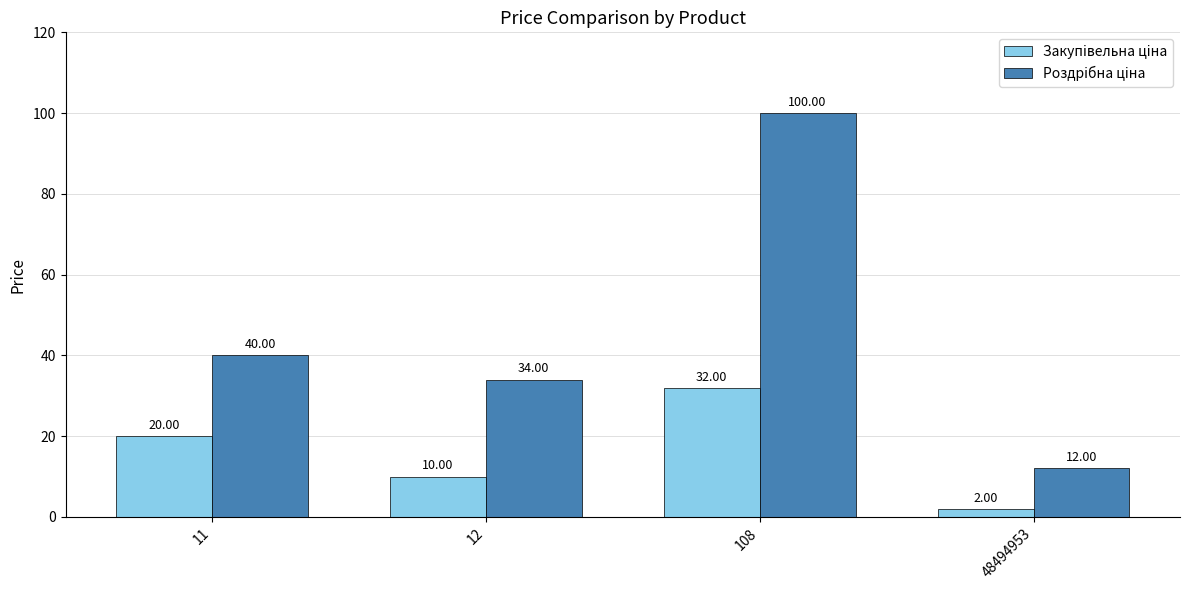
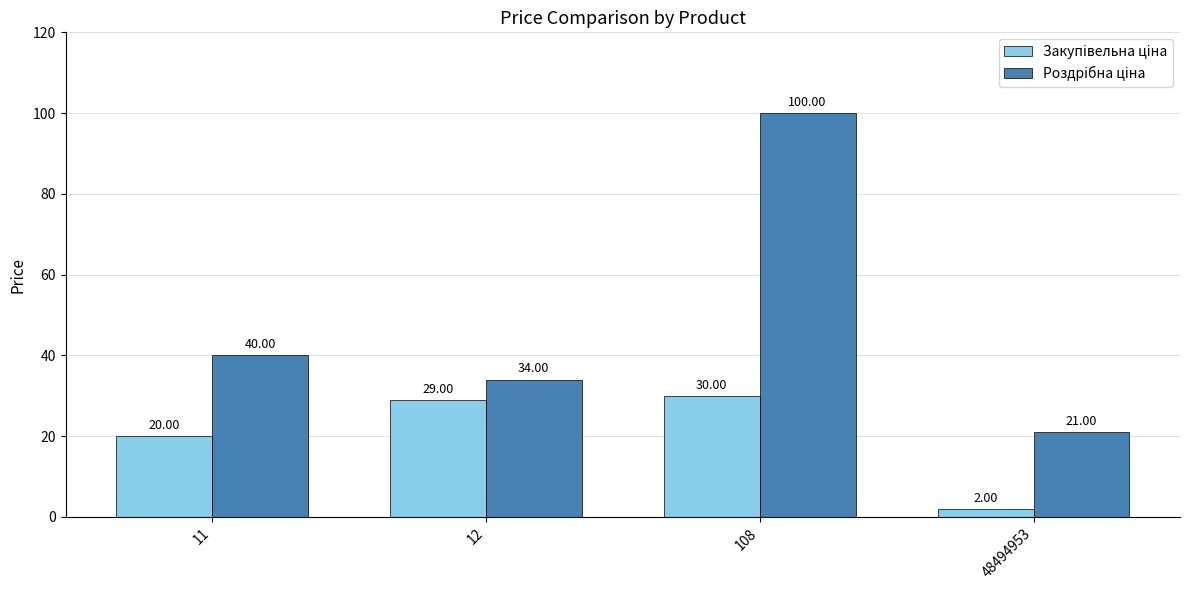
Закупівельна ціна, 12: 10.00 -> 29.00
Закупівельна ціна, 108: 32.00 -> 30.00
Роздрібна ціна, 48494953: 12.00 -> 21.00
